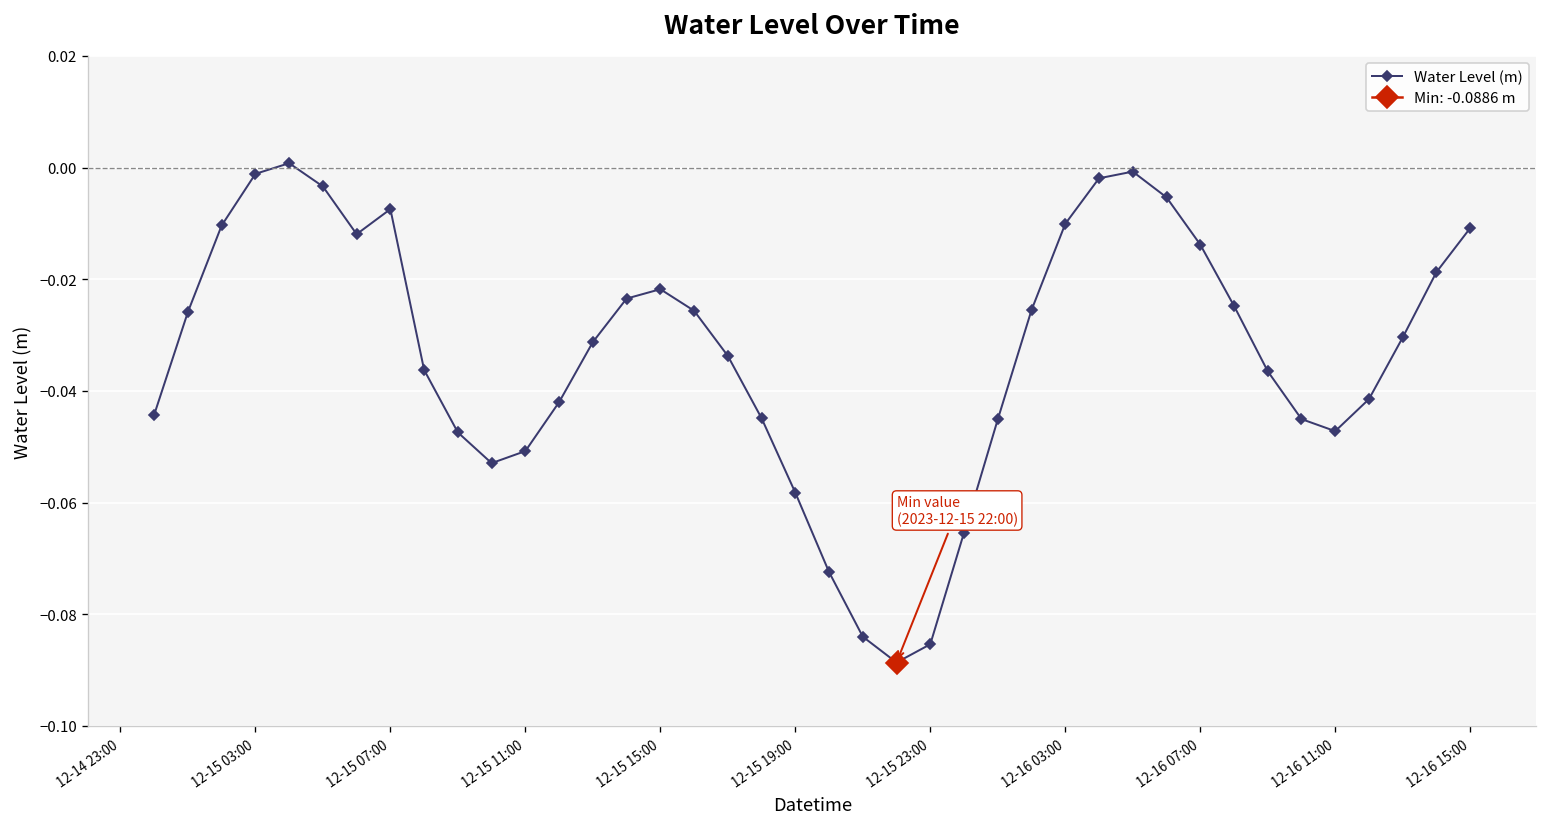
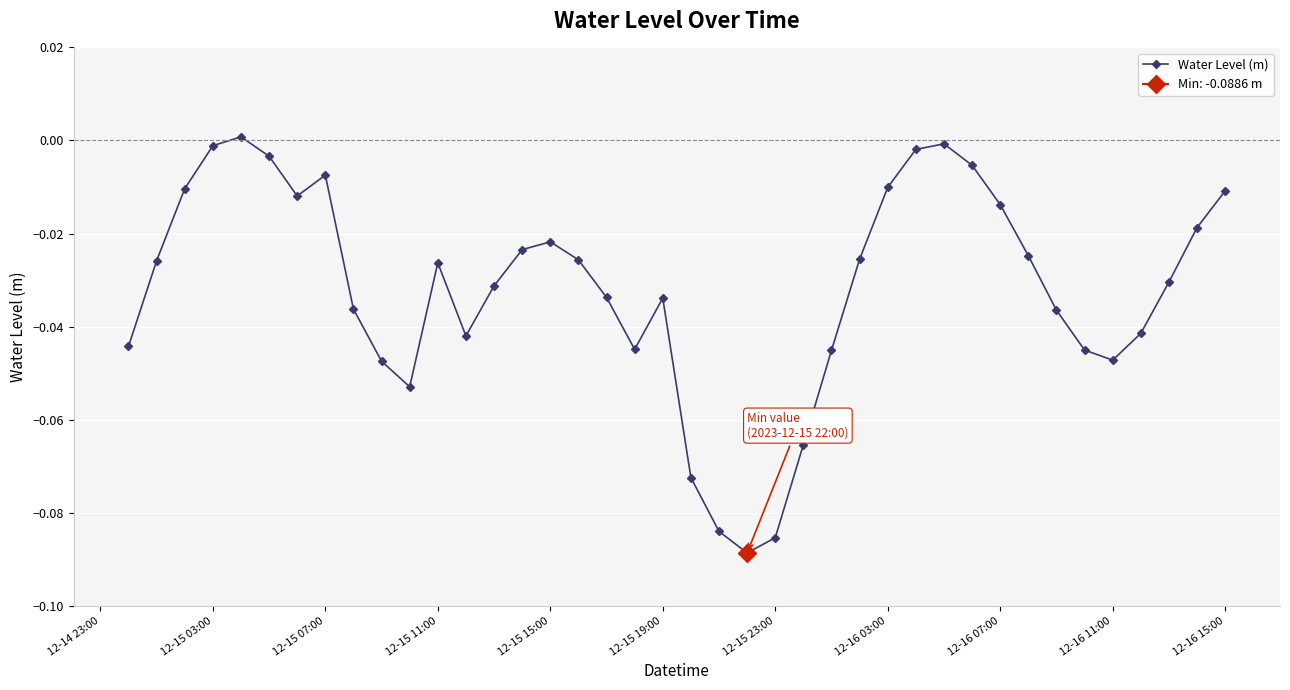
Water Level (m), 12-15 11:00: -0.051 -> -0.026
Water Level (m), 12-15 19:00: -0.058 -> -0.034
